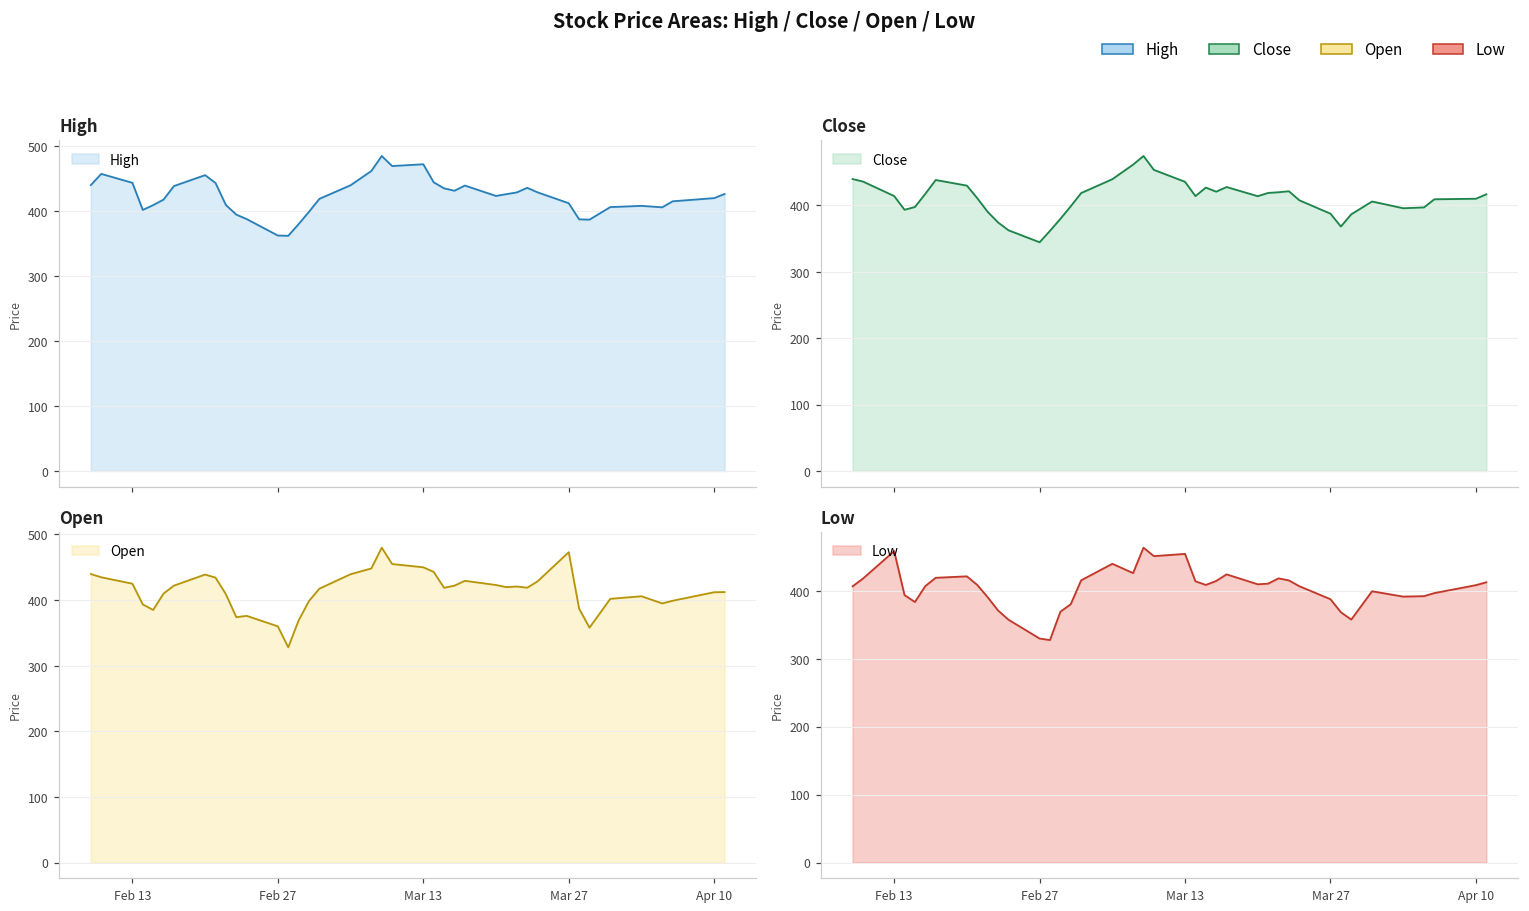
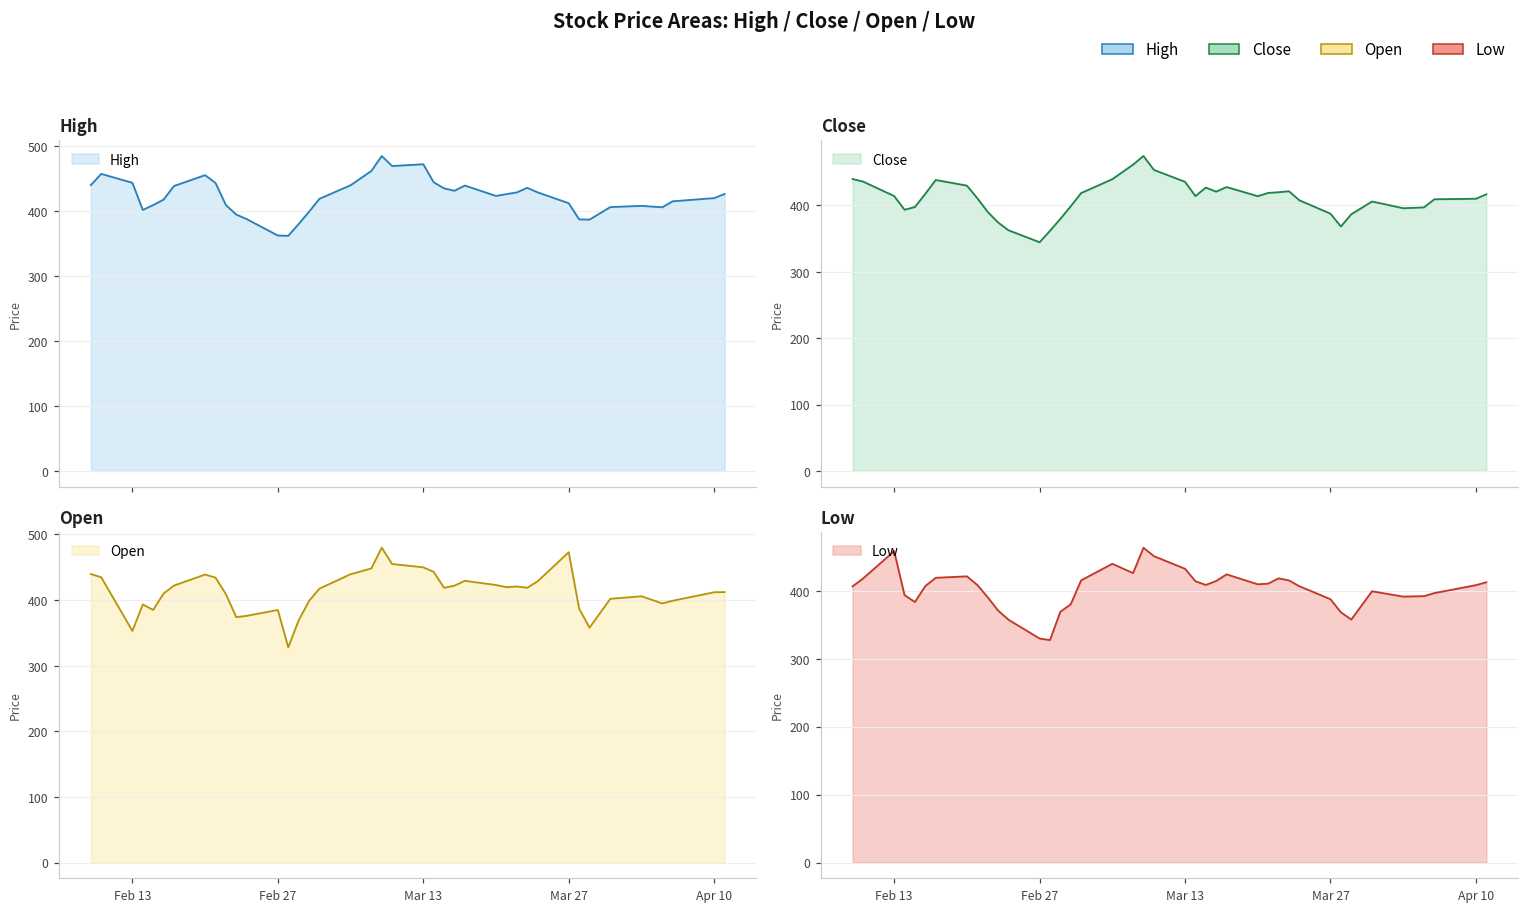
Open, Feb 13: 430 -> 350
Open, Feb 27: 360 -> 390
Low, Mar 13: 450 -> 430
